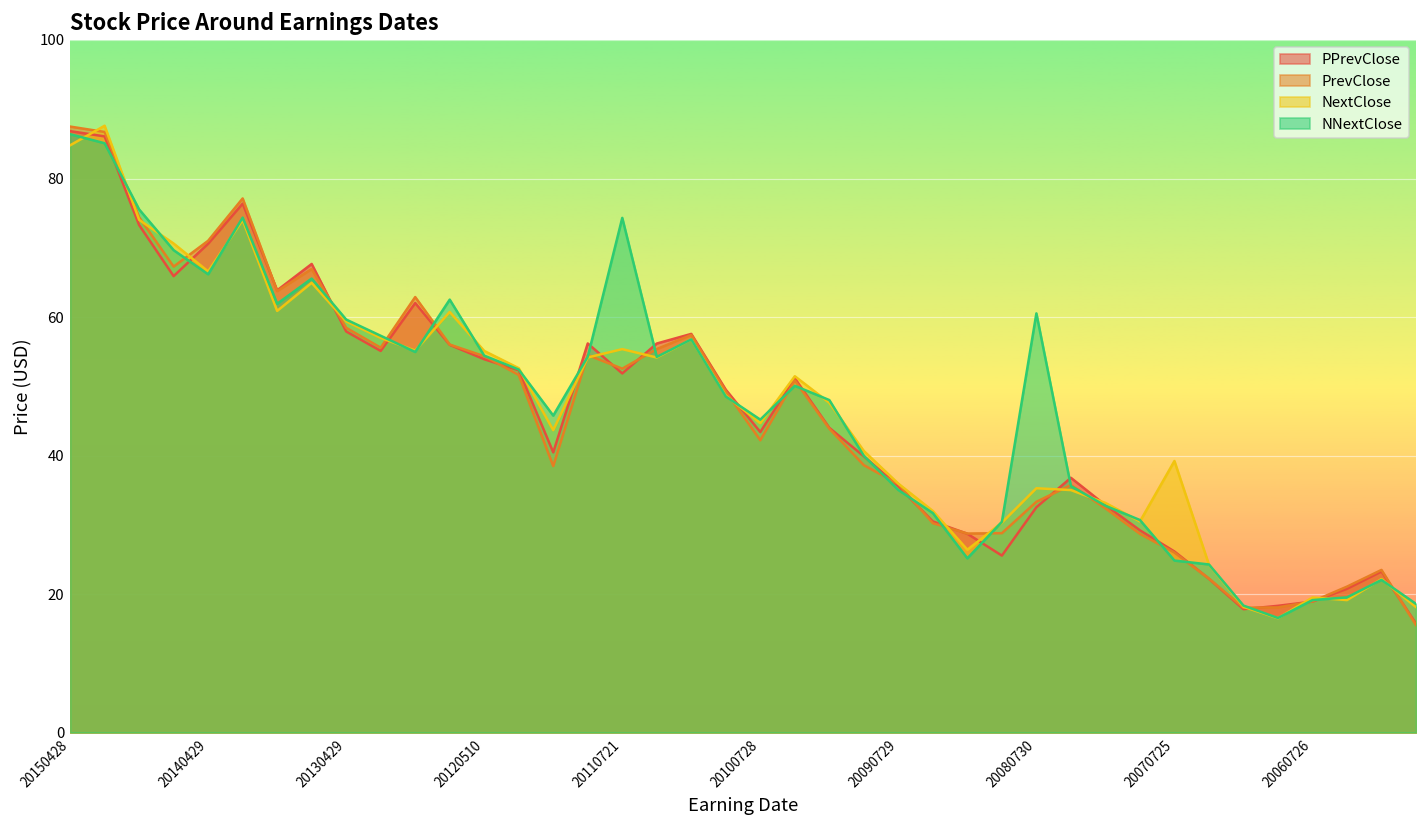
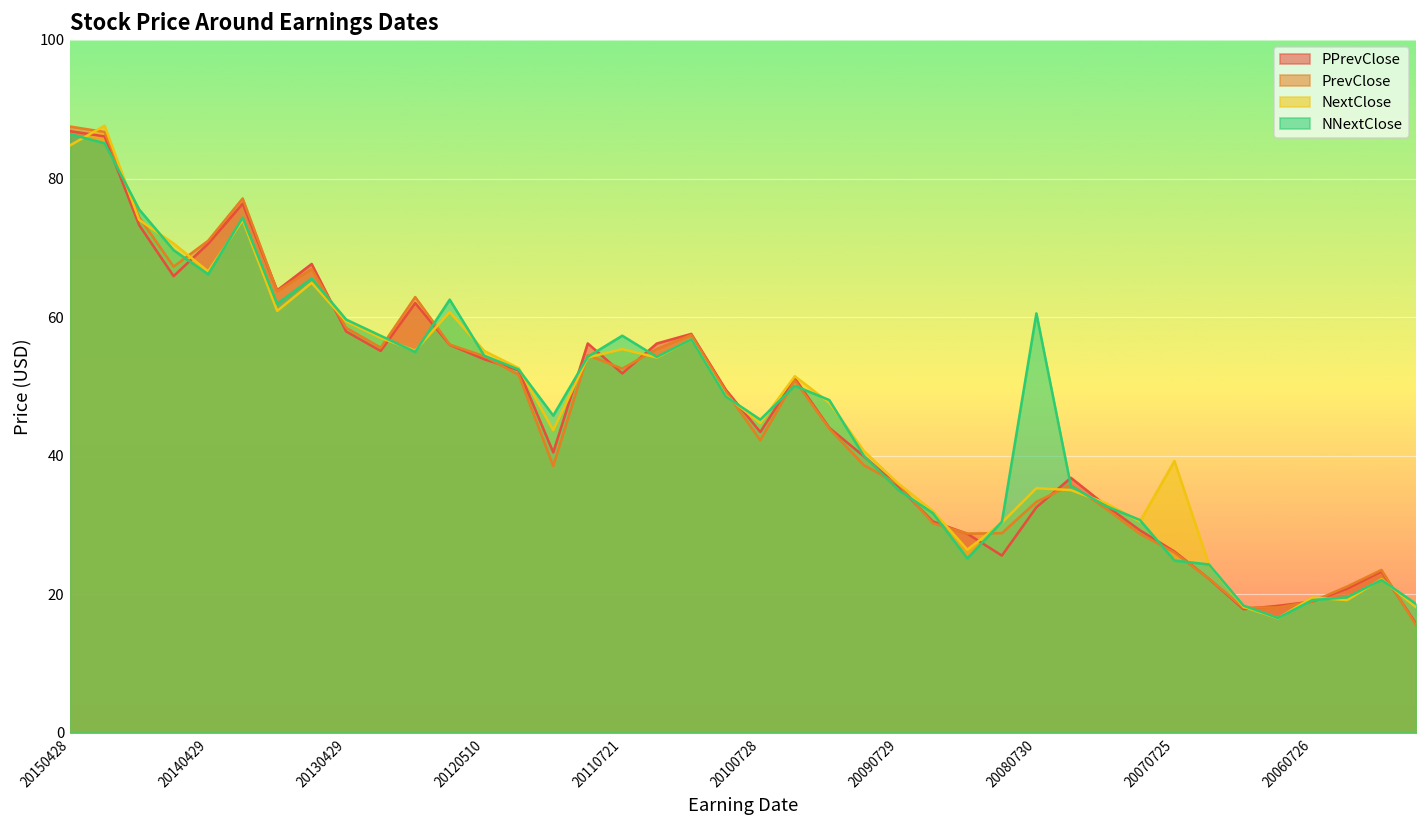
NNextClose, 20110721: 74 -> 57
